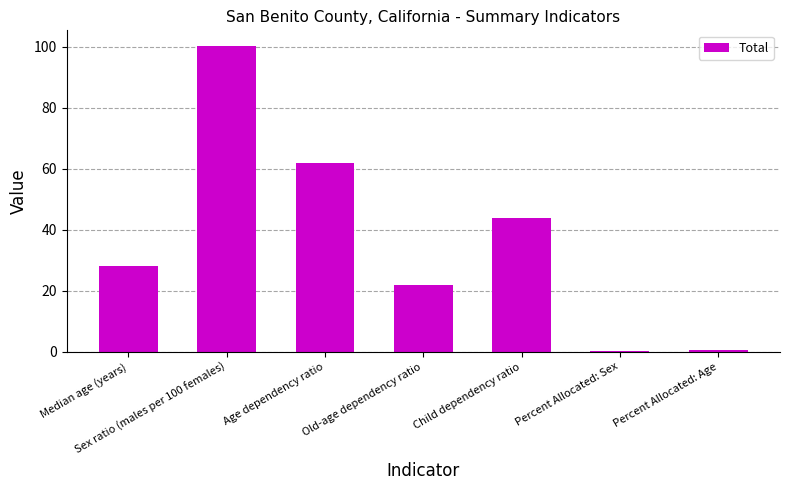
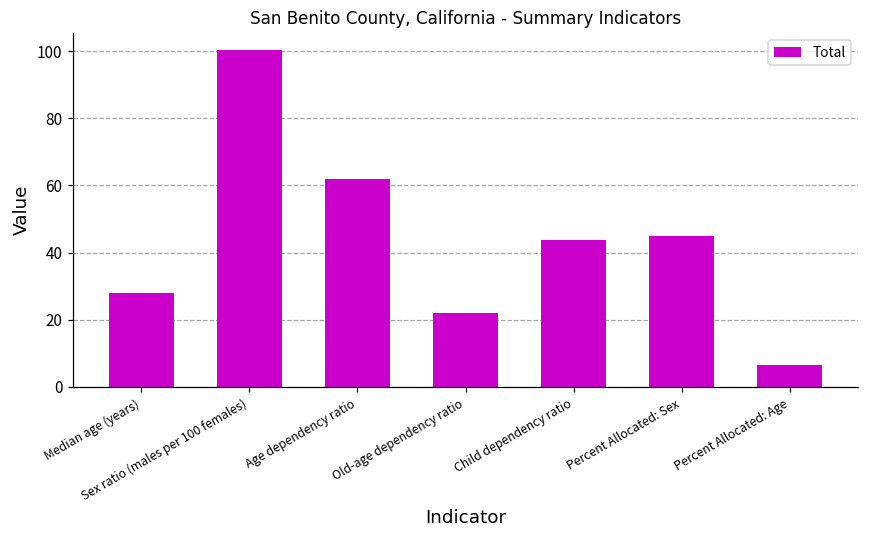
Percent Allocated: Sex: 0 -> 45
Percent Allocated: Age: 1 -> 7
